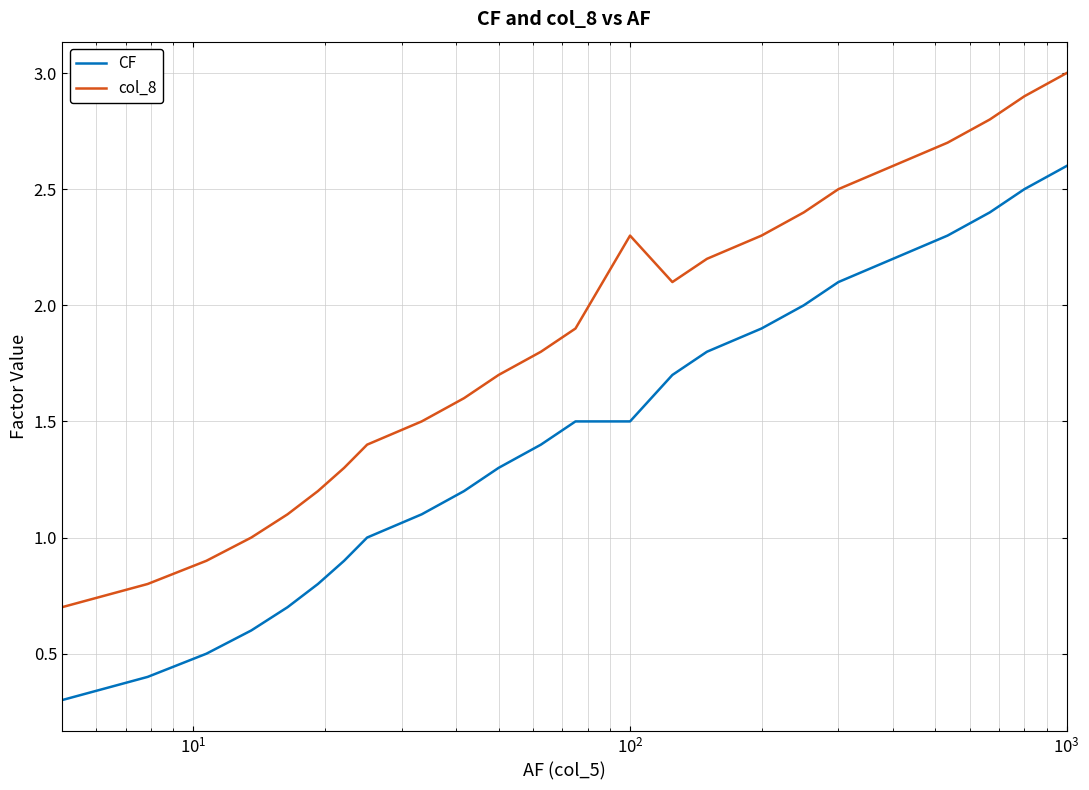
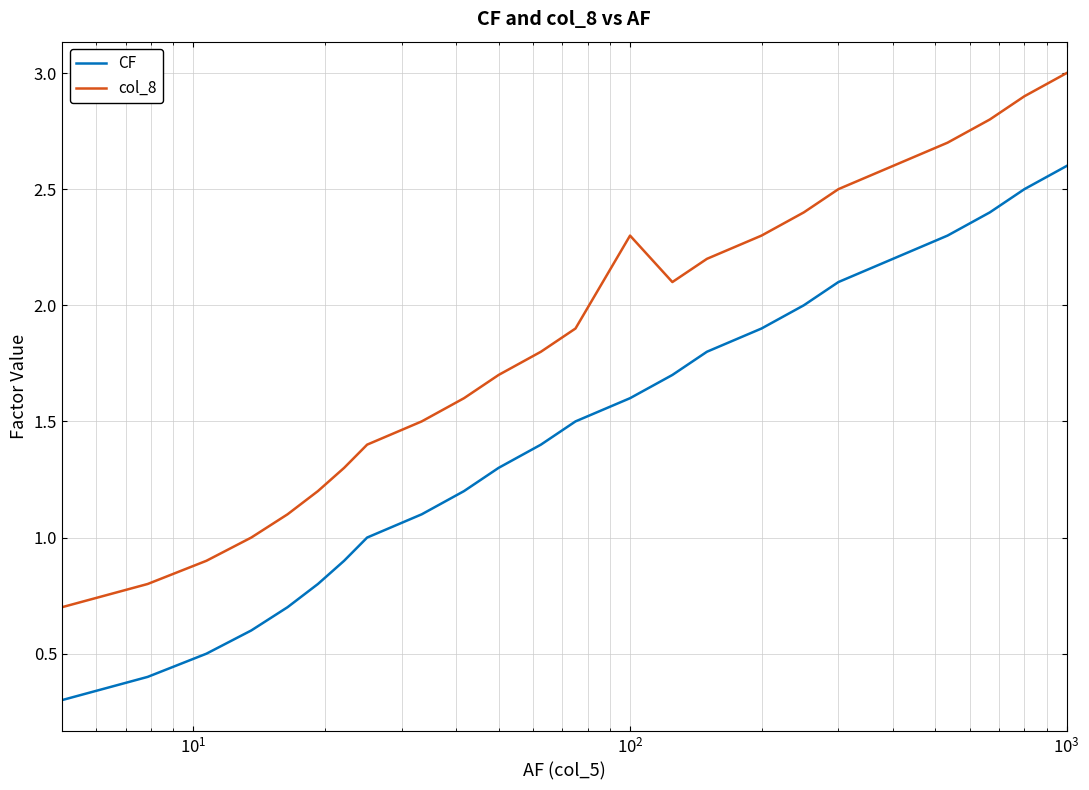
CF, 10^2: 1.5 -> 1.6
